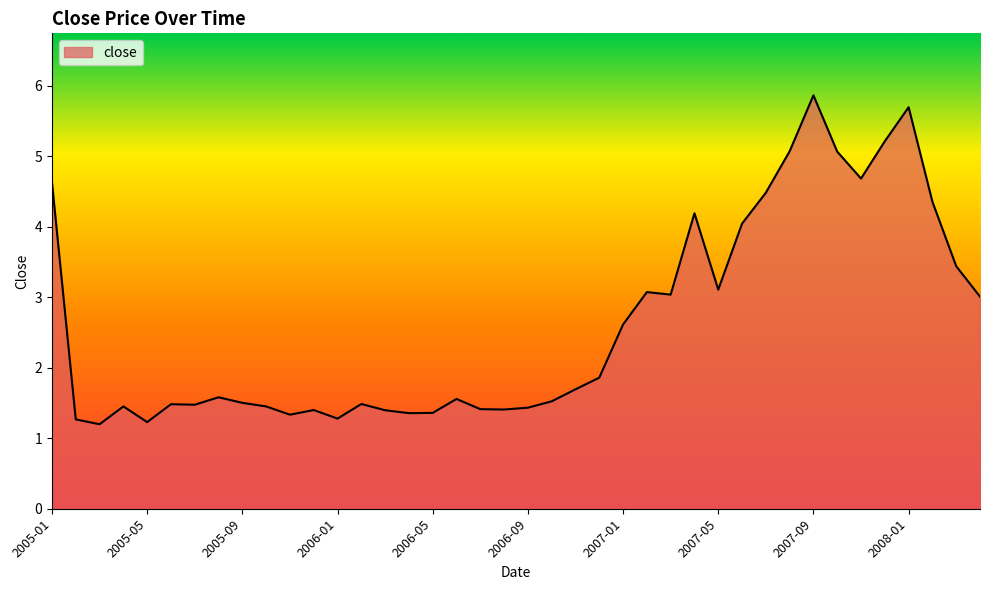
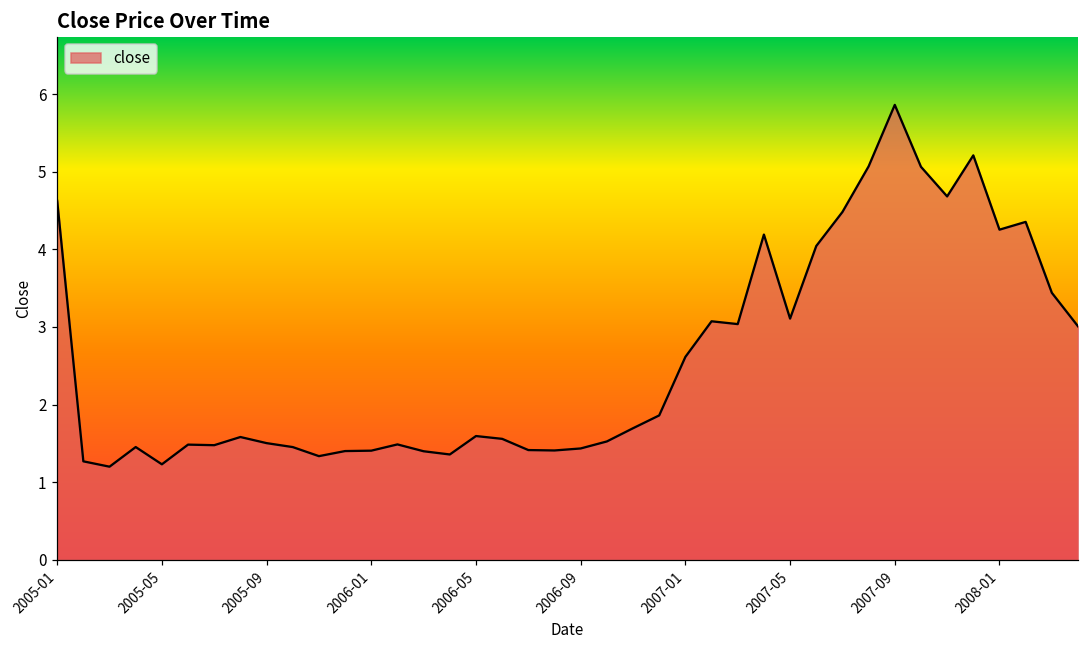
2006-01: 1.3 -> 1.4
2006-05: 1.4 -> 1.6
2008-01: 5.7 -> 4.3
